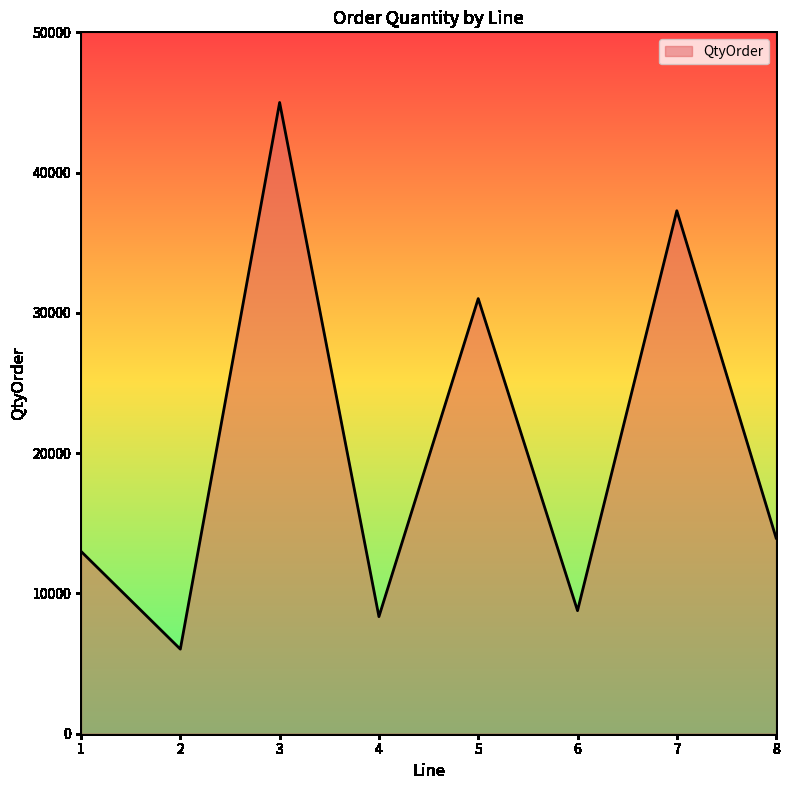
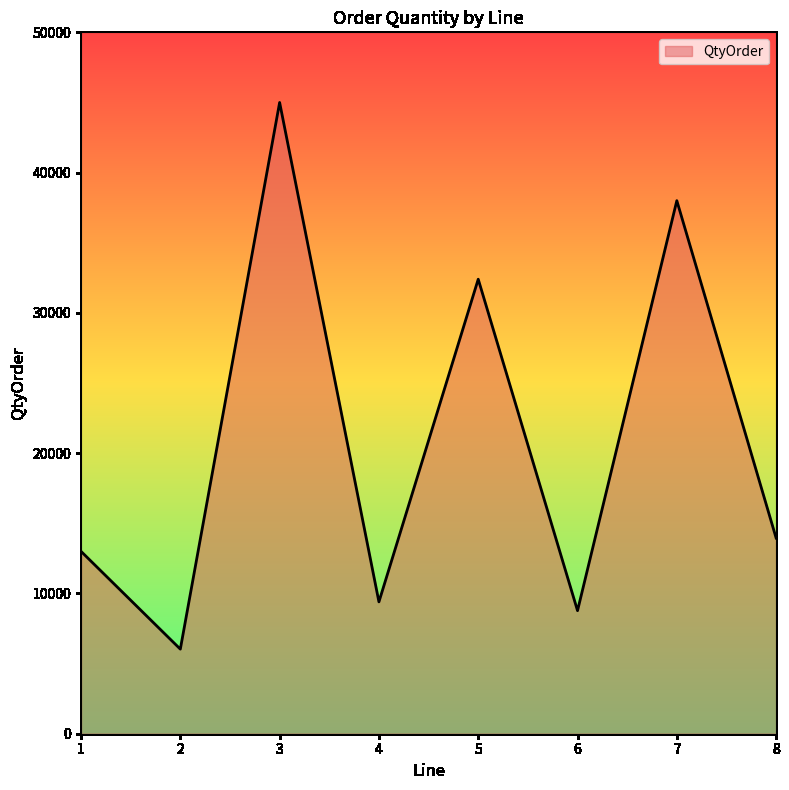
4: 8300 -> 9400
5: 31000 -> 32400
7: 37300 -> 38000
